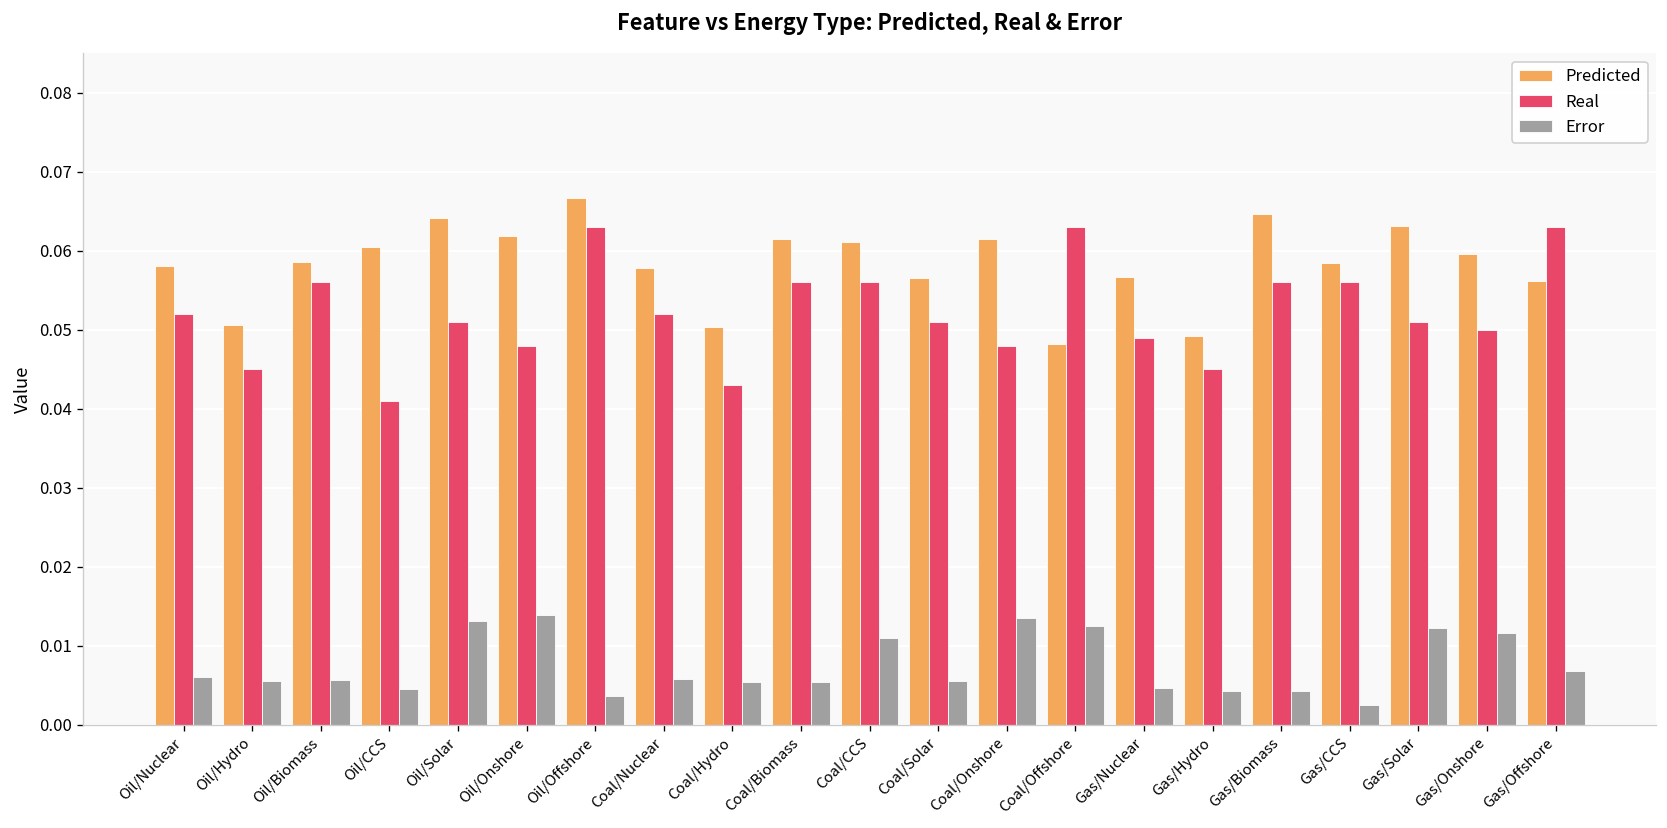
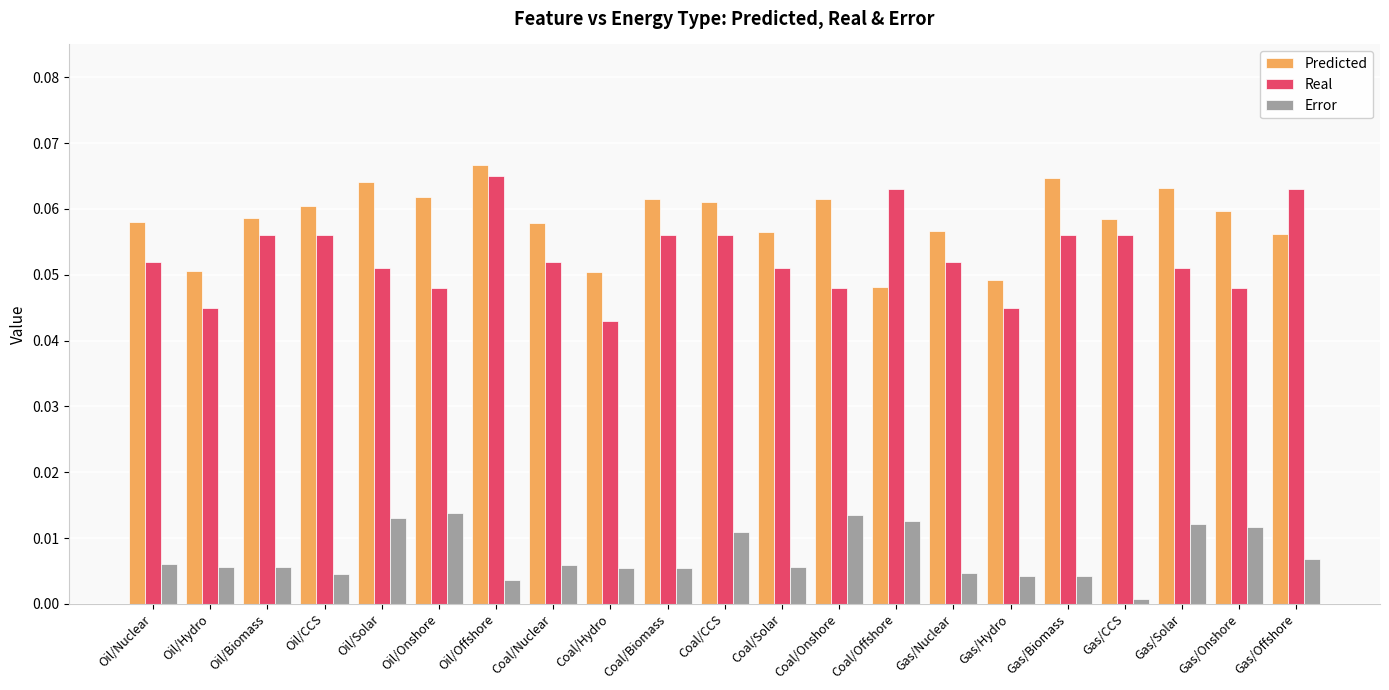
Real, Oil/CCS: 0.041 -> 0.056
Real, Oil/Offshore: 0.063 -> 0.065
Real, Gas/Nuclear: 0.049 -> 0.052
Error, Gas/CCS: 0.003 -> 0.001
Real, Gas/Onshore: 0.050 -> 0.048
